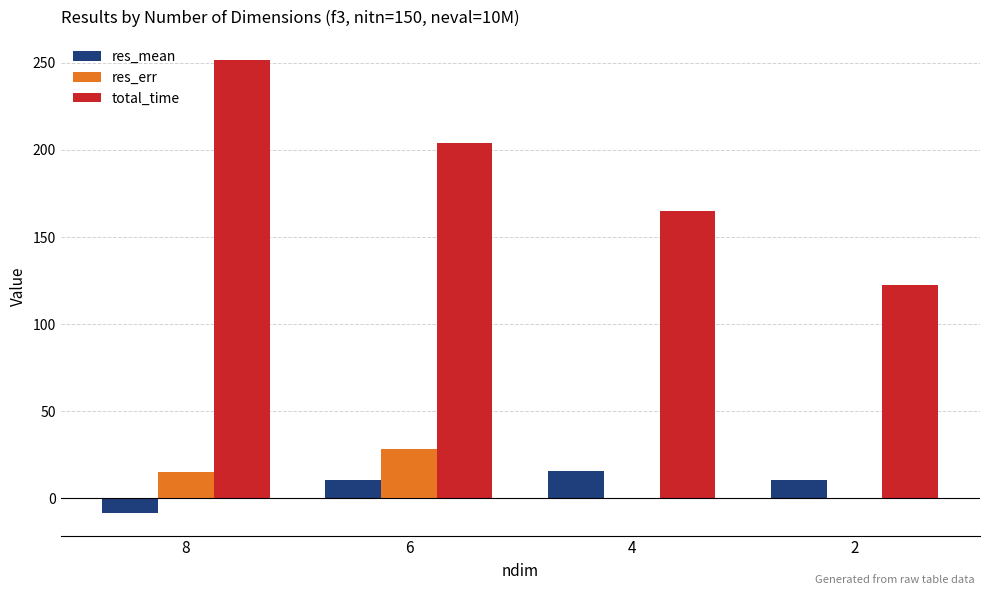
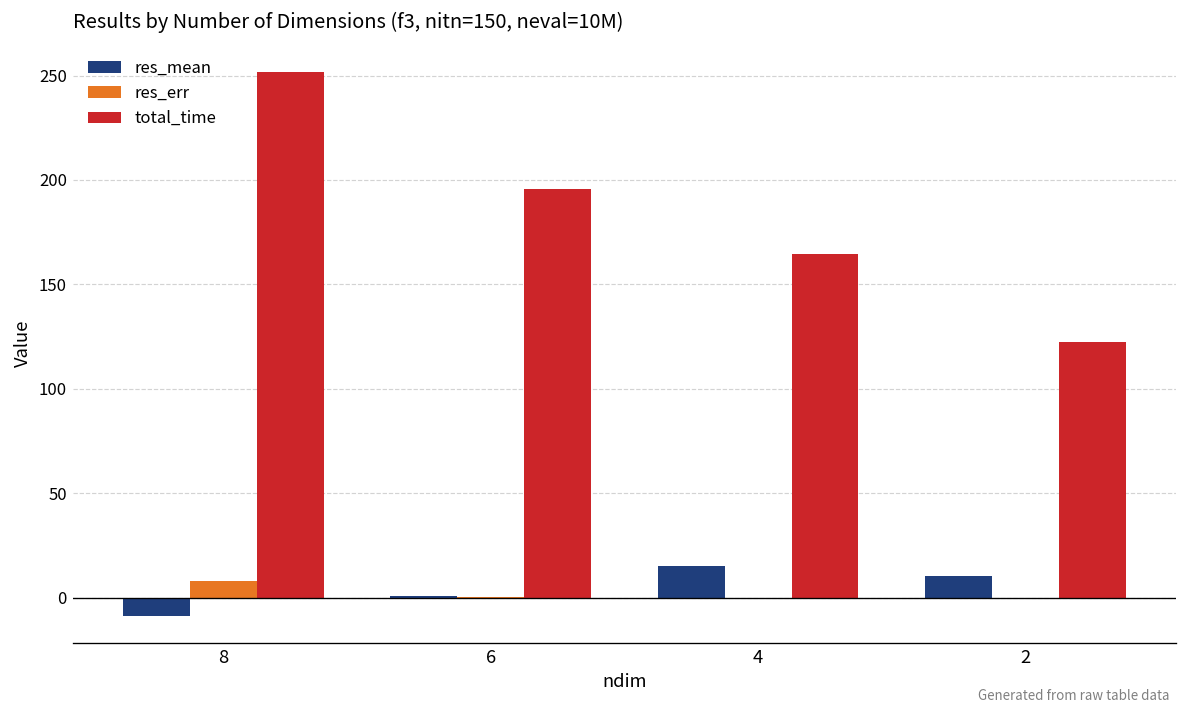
res_err, 8: 15 -> 8
res_mean, 6: 10 -> 1
res_err, 6: 28 -> 0
total_time, 6: 204 -> 196
